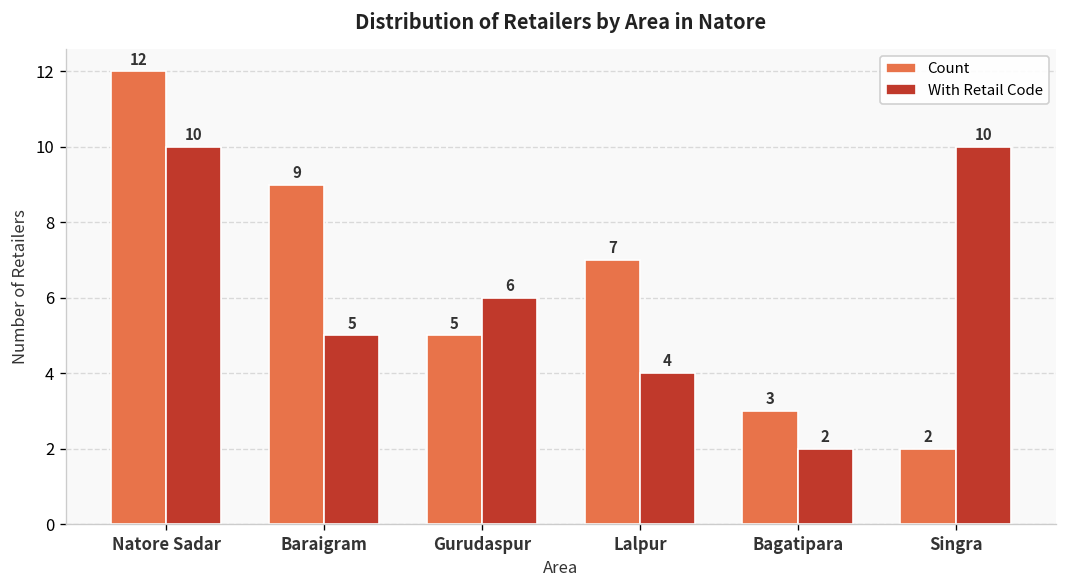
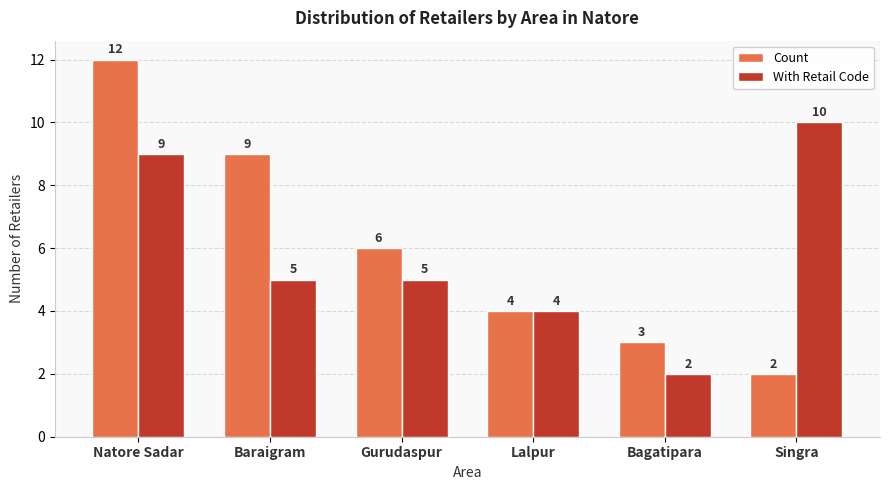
With Retail Code, Natore Sadar: 10 -> 9
Count, Gurudaspur: 5 -> 6
With Retail Code, Gurudaspur: 6 -> 5
Count, Lalpur: 7 -> 4
